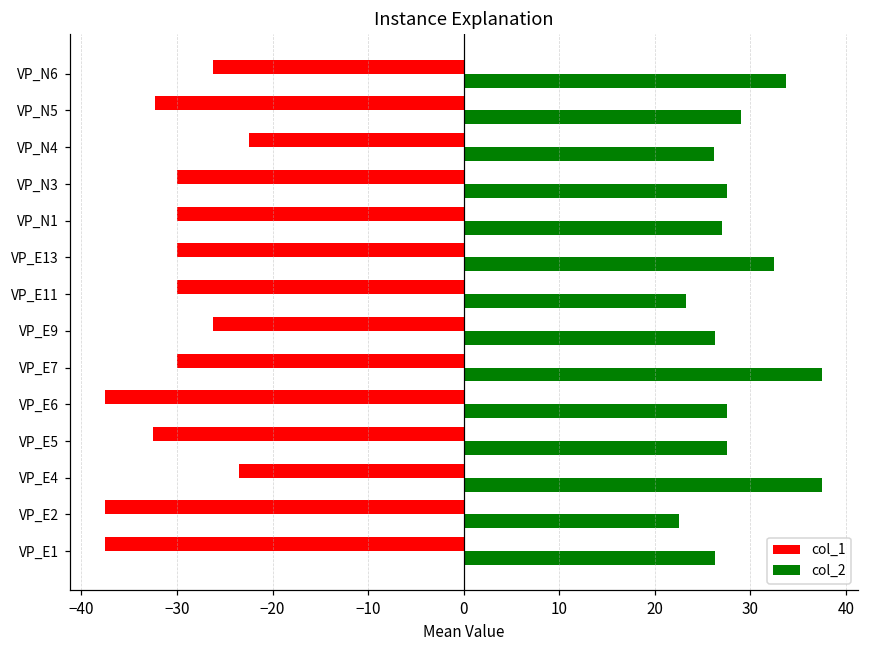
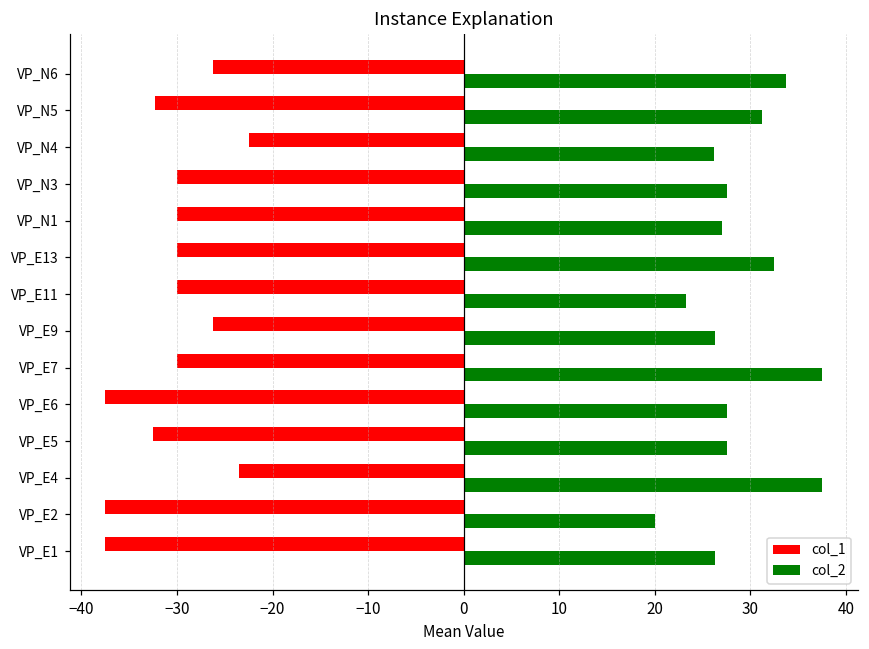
col_2, VP_N5: 29 -> 31
col_2, VP_E2: 23 -> 20
